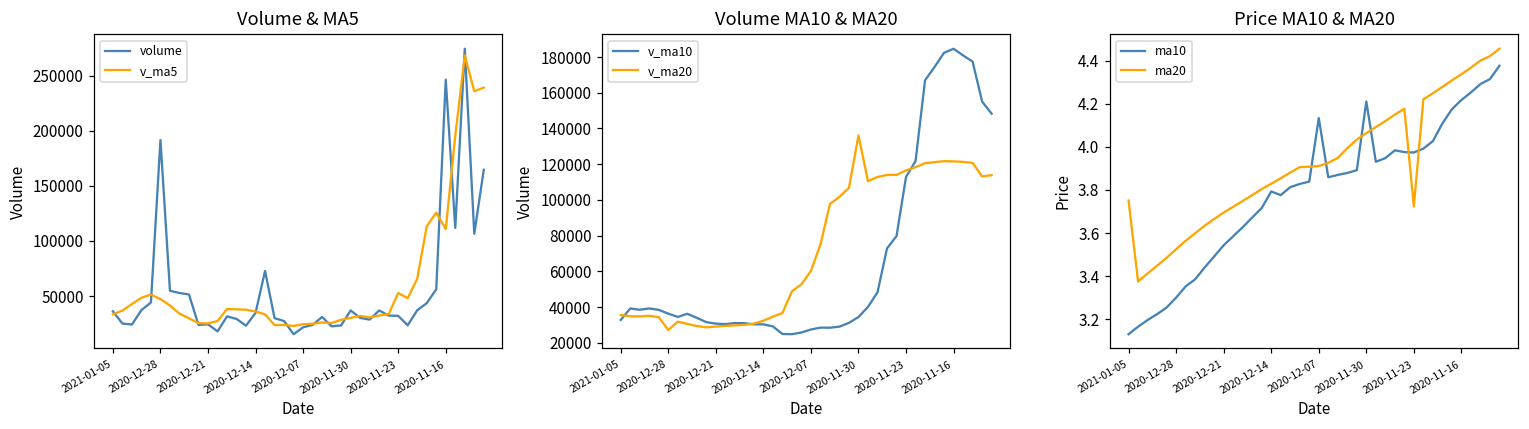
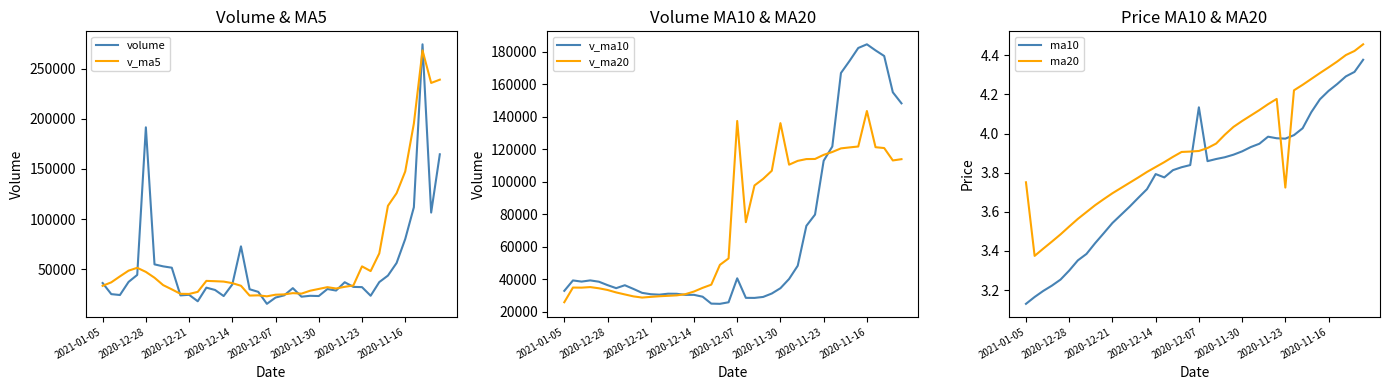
Volume & MA5, volume, 2020-11-30: 37000 -> 23000
Volume & MA5, volume, 2020-11-16: 246000 -> 80000
Volume & MA5, v_ma5, 2020-11-16: 111000 -> 147000
Volume MA10 & MA20, v_ma20, 2021-01-05: 36000 -> 26000
Volume MA10 & MA20, v_ma20, 2020-12-28: 27000 -> 33000
Volume MA10 & MA20, v_ma10, 2020-12-07: 27000 -> 41000
Volume MA10 & MA20, v_ma20, 2020-12-07: 60000 -> 137000
Volume MA10 & MA20, v_ma20, 2020-11-16: 122000 -> 144000
Price MA10 & MA20, ma10, 2020-11-30: 4.21 -> 3.91
